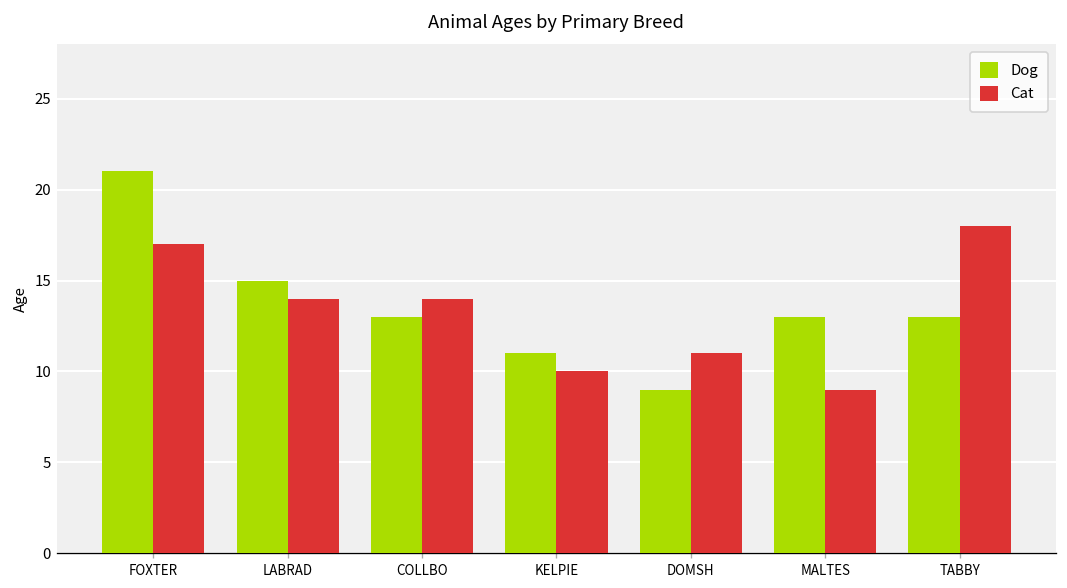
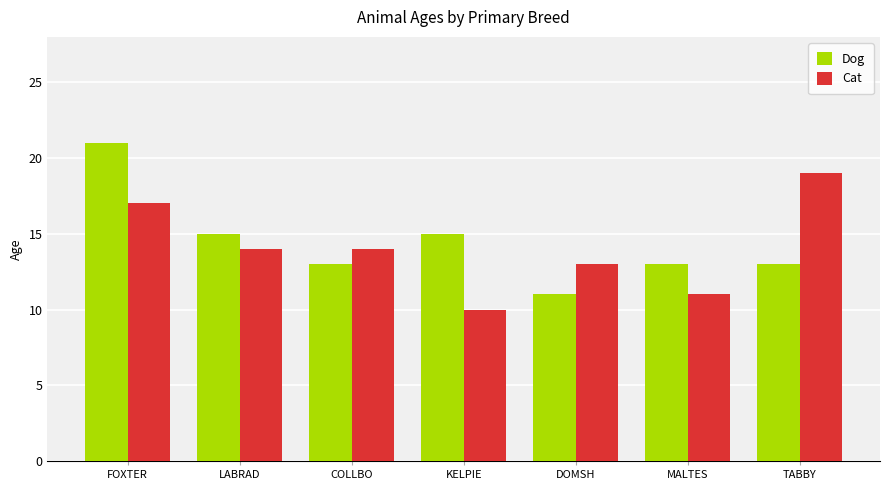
Dog, KELPIE: 11 -> 15
Dog, DOMSH: 9 -> 11
Cat, DOMSH: 11 -> 13
Cat, MALTES: 9 -> 11
Cat, TABBY: 18 -> 19
